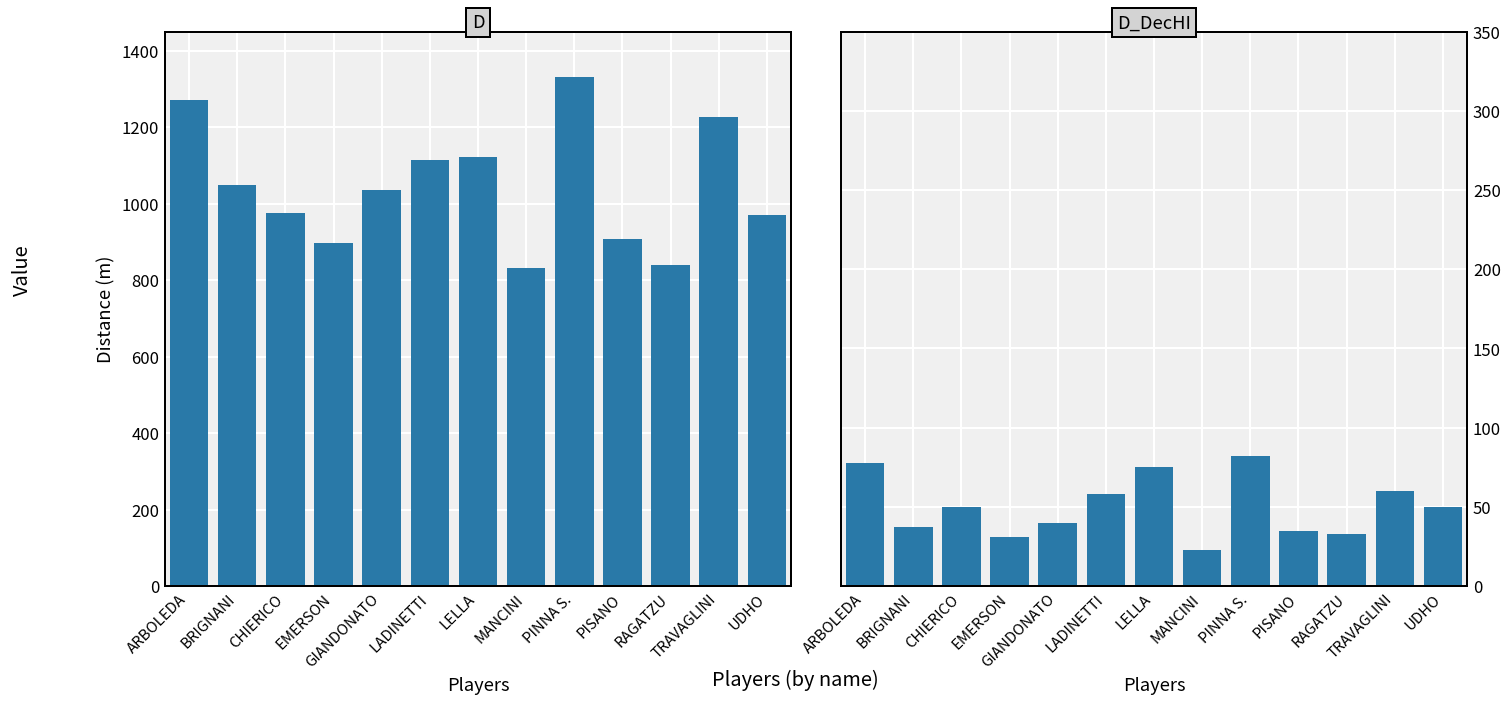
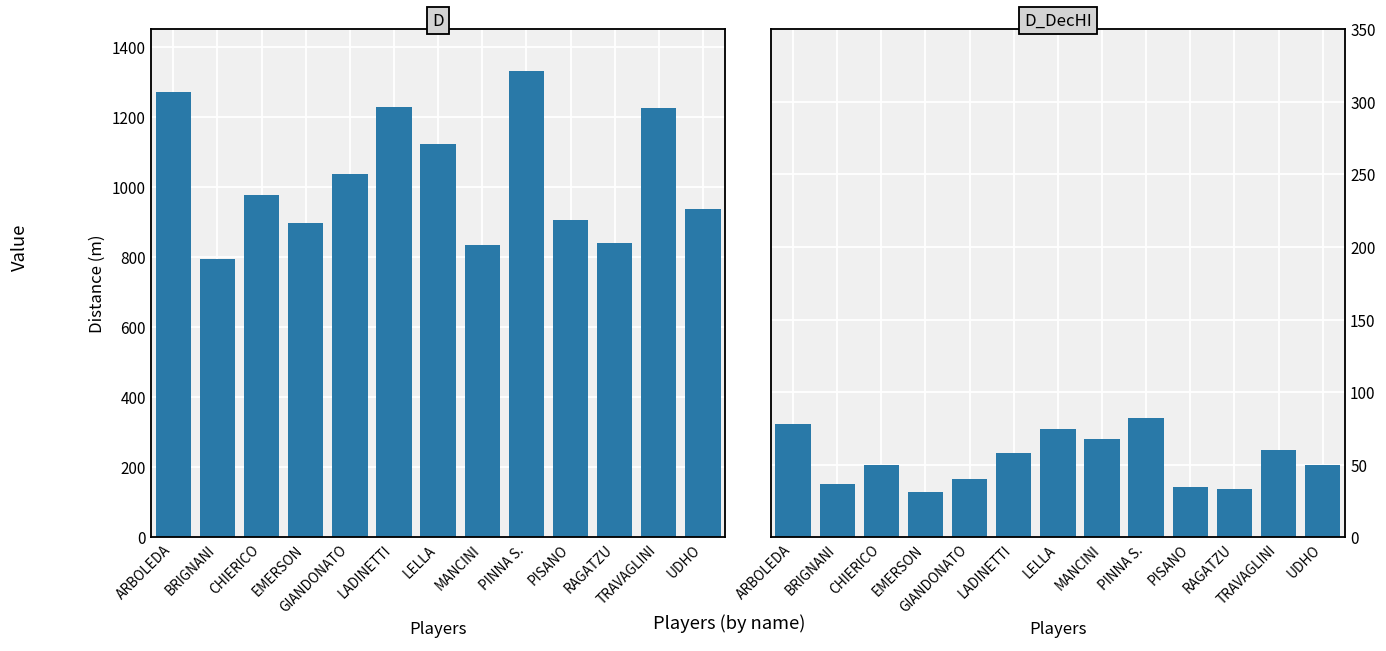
D, BRIGNANI: 1050 -> 790
D, LADINETTI: 1120 -> 1230
D, UDHO: 970 -> 940
D_DecHI, MANCINI: 23 -> 68
